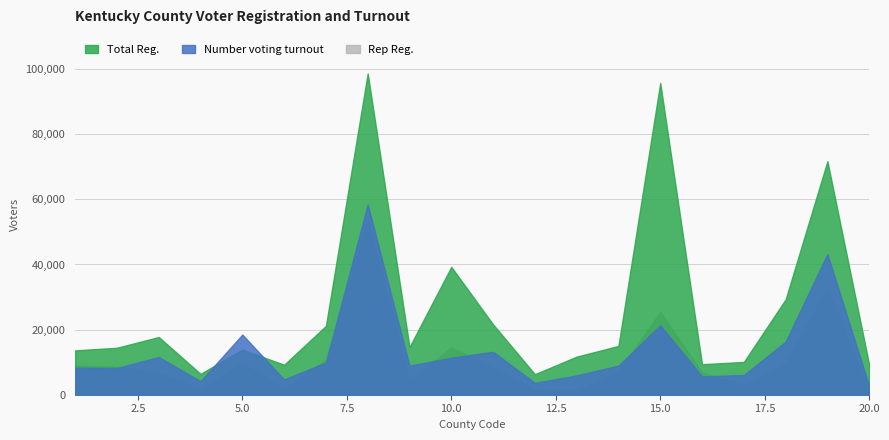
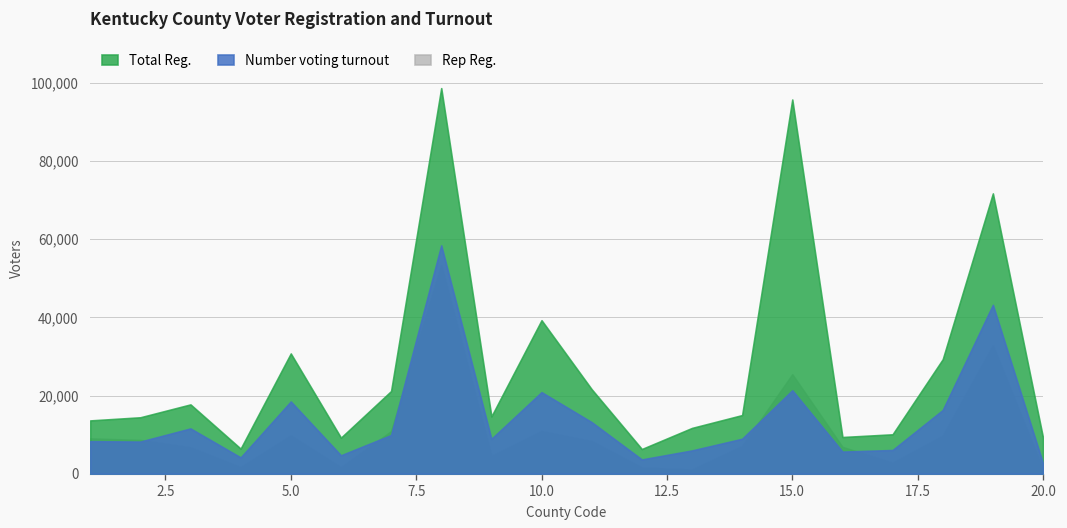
Total Reg., 5.0: 14,000 -> 31,000
Number voting turnout, 10.0: 11,000 -> 21,000
Rep Reg., 10.0: 15,000 -> 11,000
